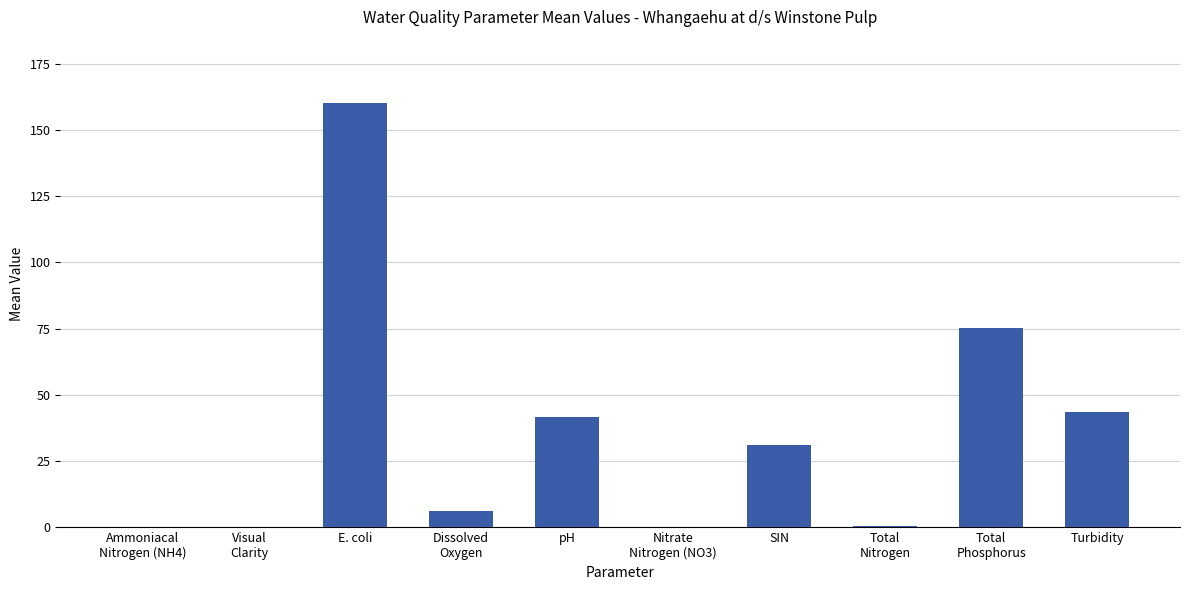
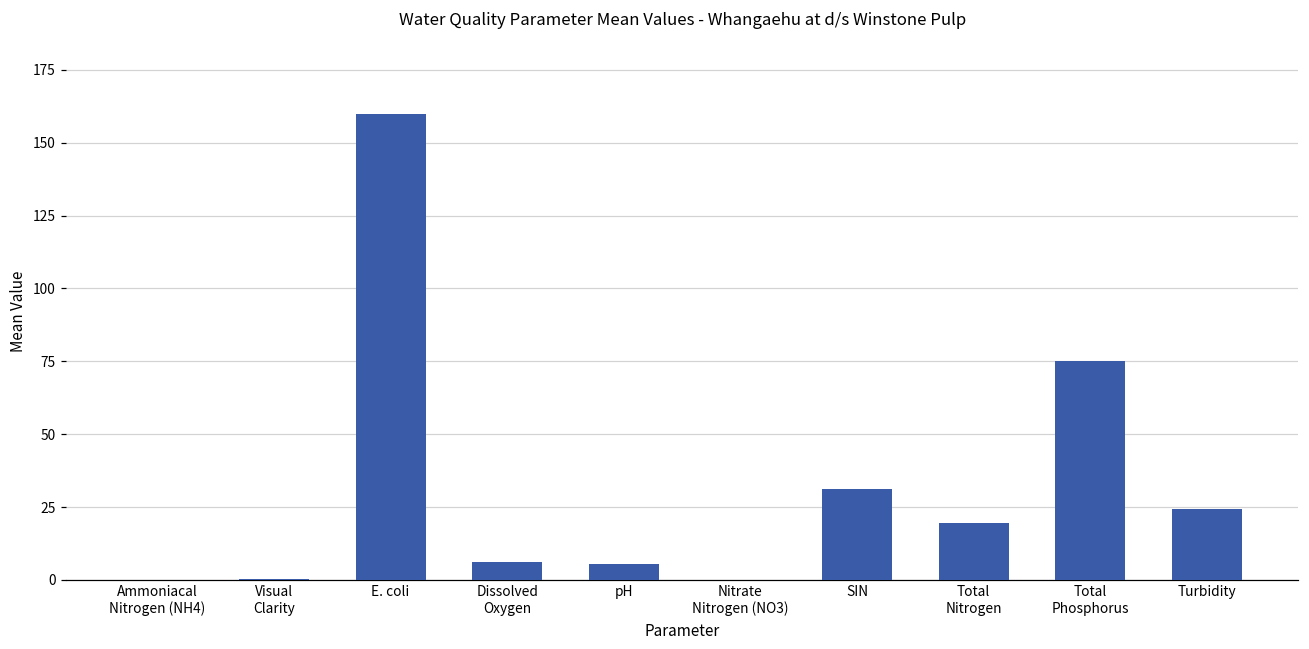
pH: 42 -> 6
Total Nitrogen: 1 -> 19
Turbidity: 44 -> 25
